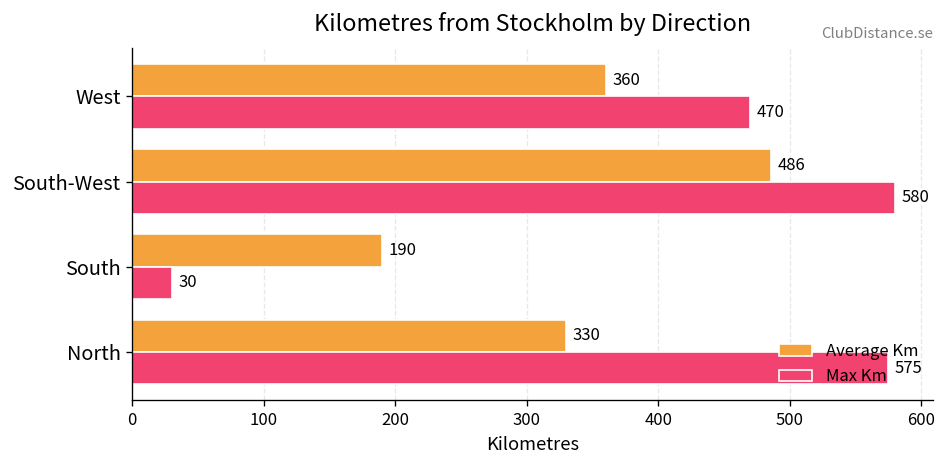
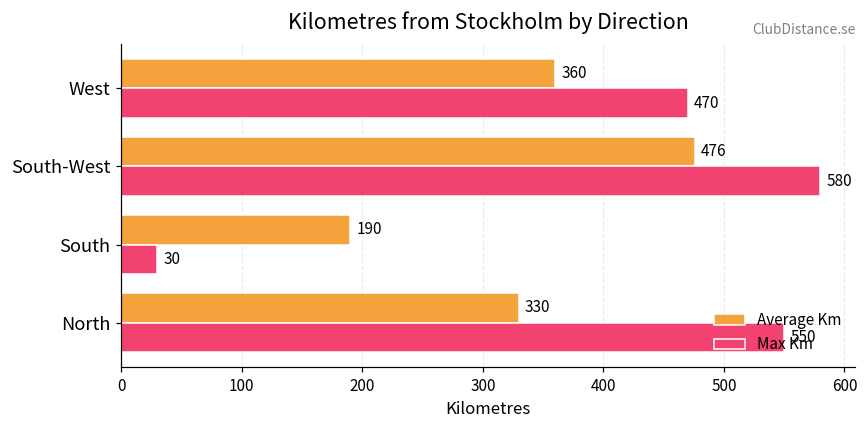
Average Km, South-West: 486 -> 476
Max Km, North: 575 -> 550
